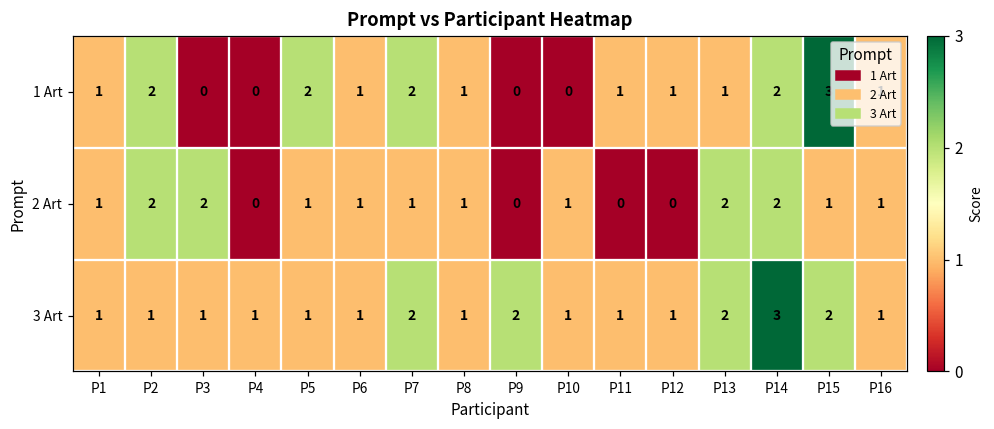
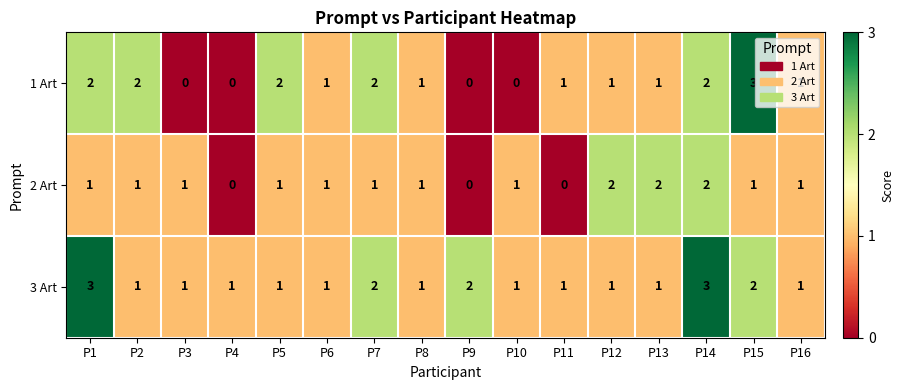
1 Art, P1: 1 -> 2
2 Art, P2: 2 -> 1
2 Art, P3: 2 -> 1
2 Art, P12: 0 -> 2
3 Art, P1: 1 -> 3
3 Art, P13: 2 -> 1
